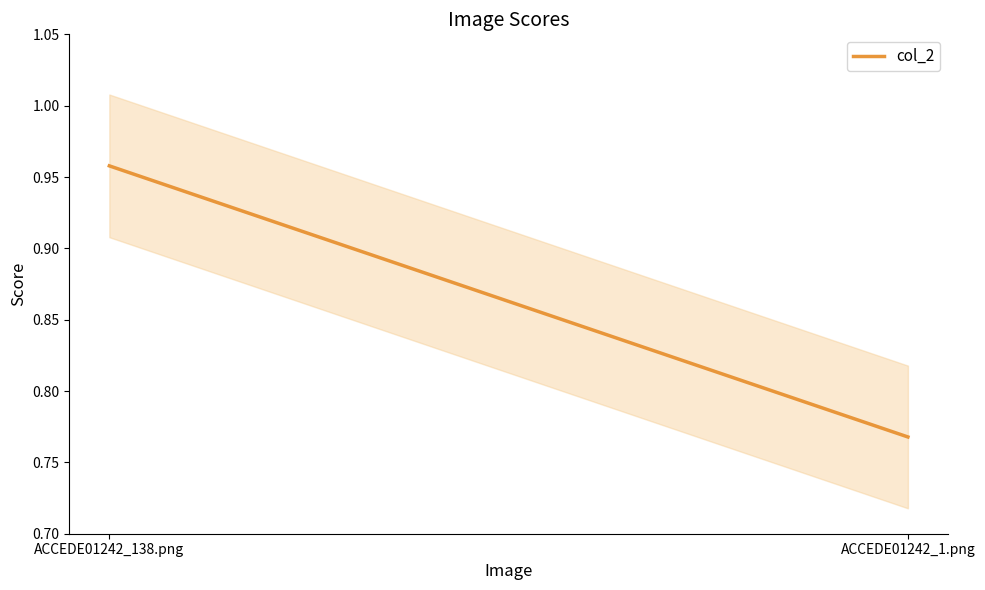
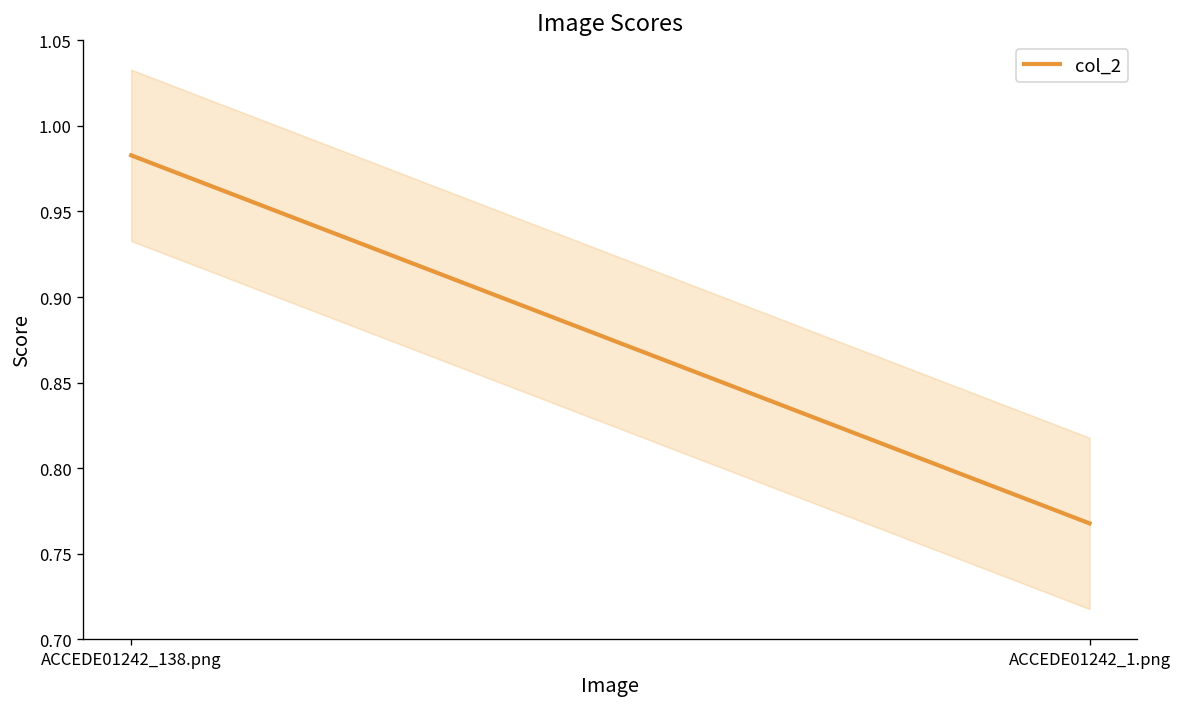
col_2, ACCEDE01242_138.png: 0.958 -> 0.983
